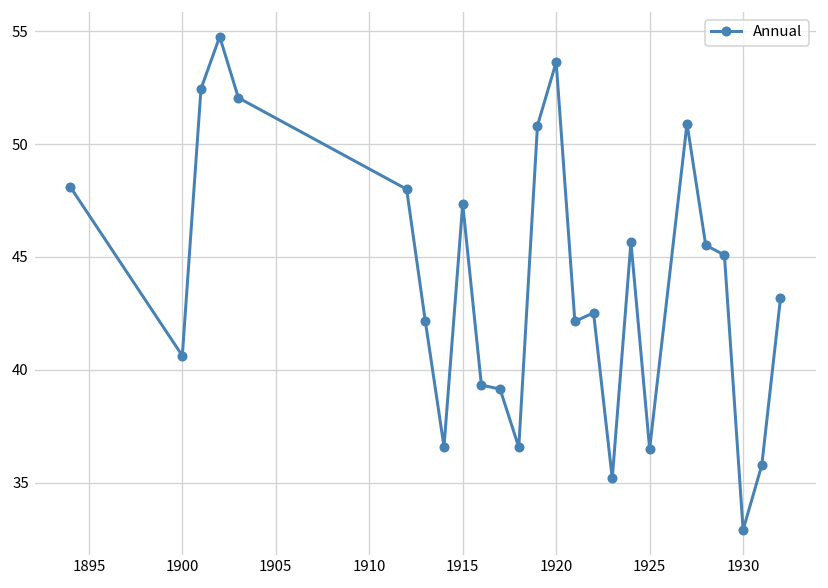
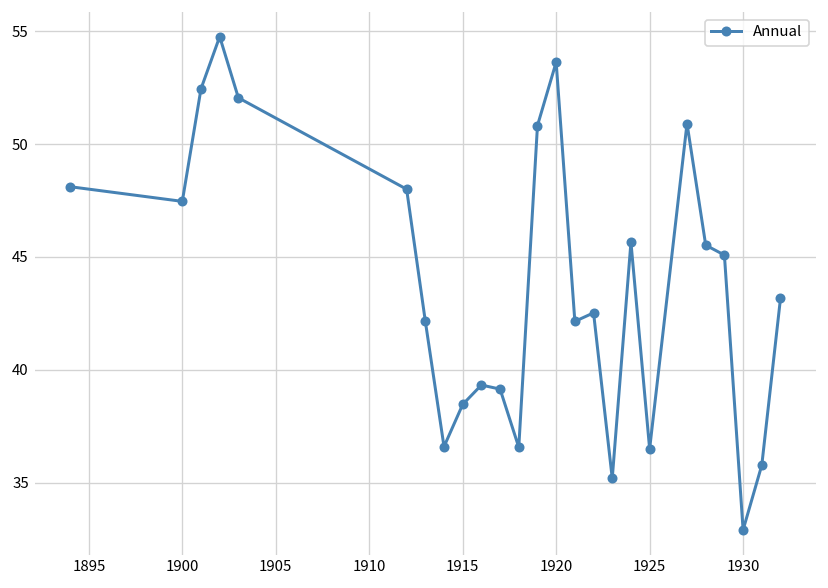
1900: 40.6 -> 47.5
1915: 47.3 -> 38.5
